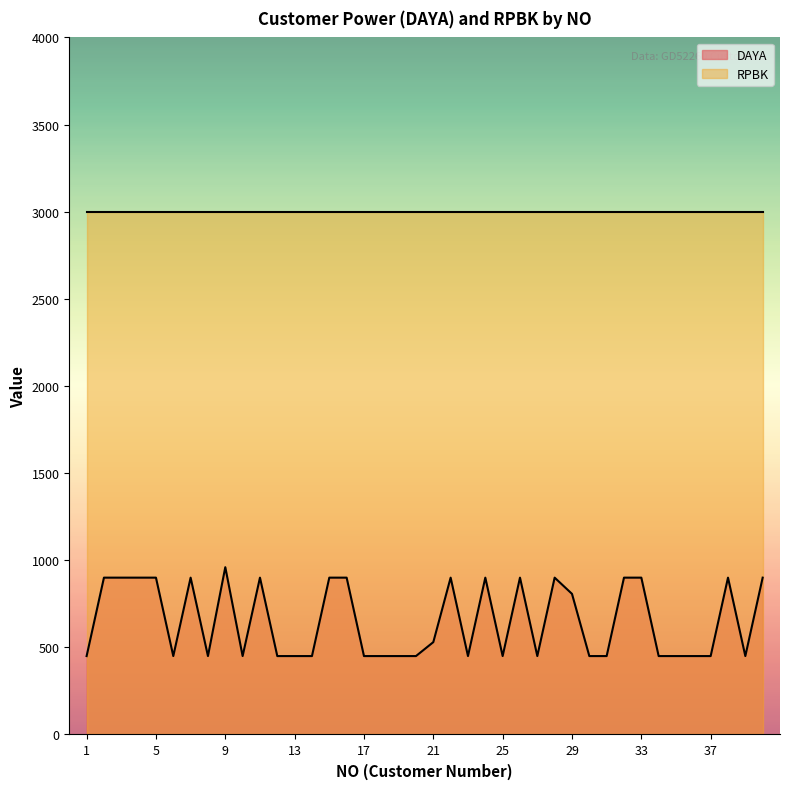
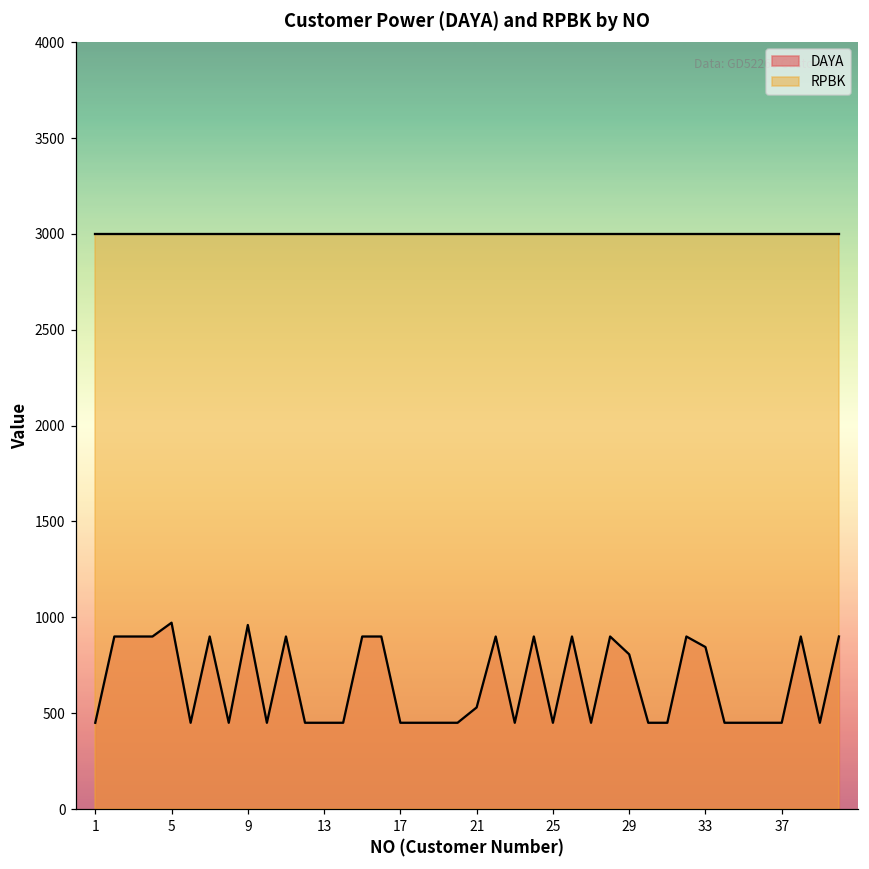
DAYA, 5: 900 -> 970
DAYA, 33: 900 -> 850
